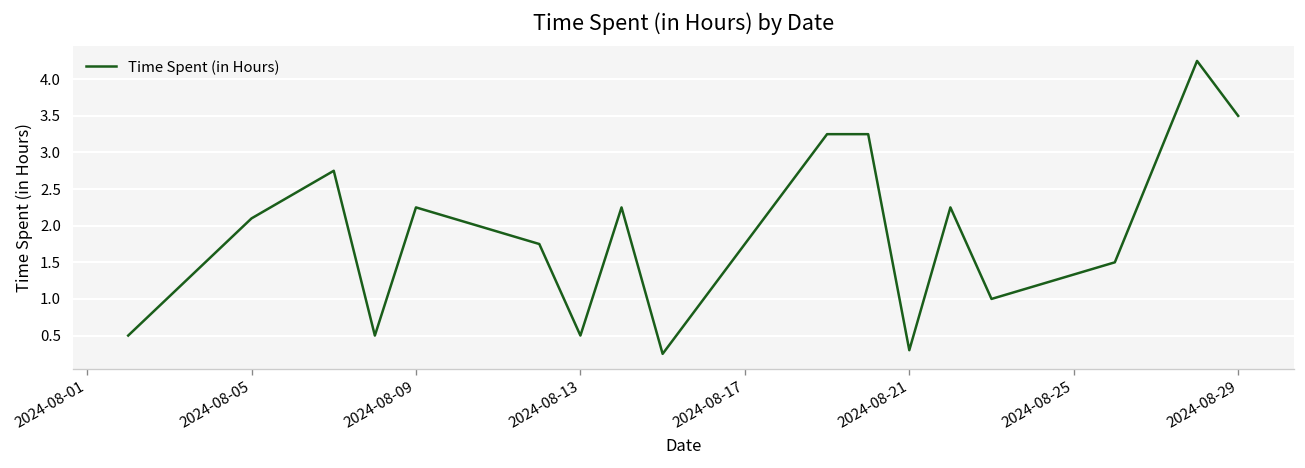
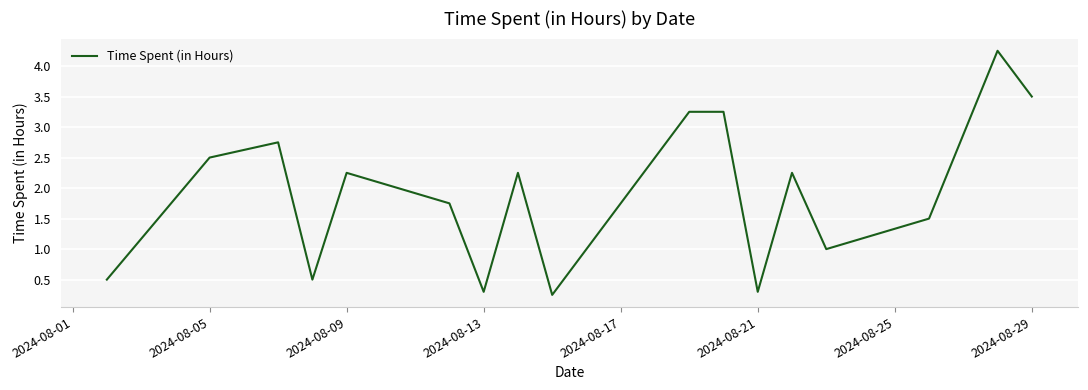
2024-08-05: 2.1 -> 2.5
2024-08-13: 0.5 -> 0.3
